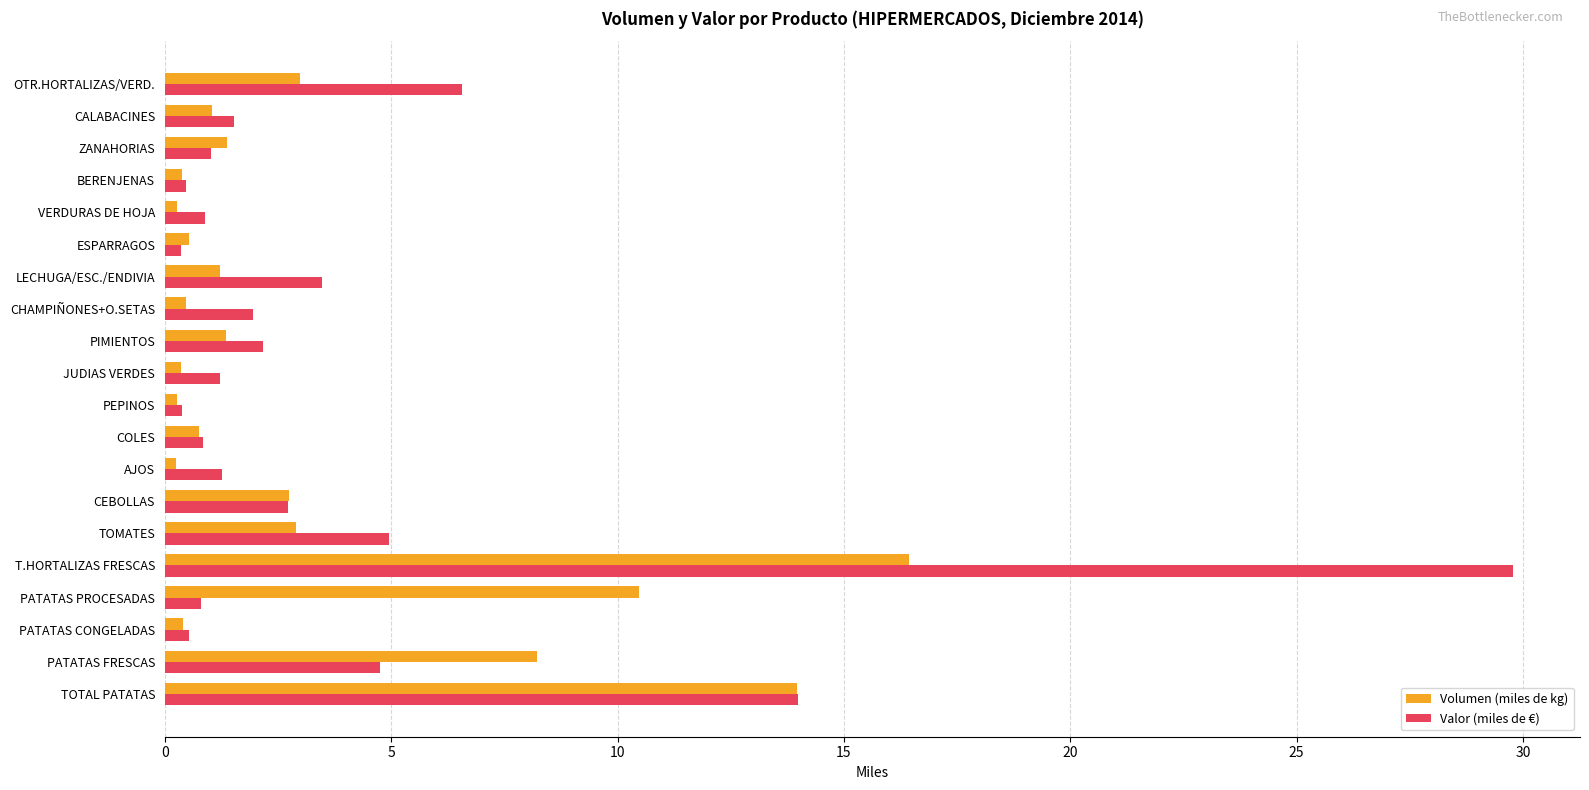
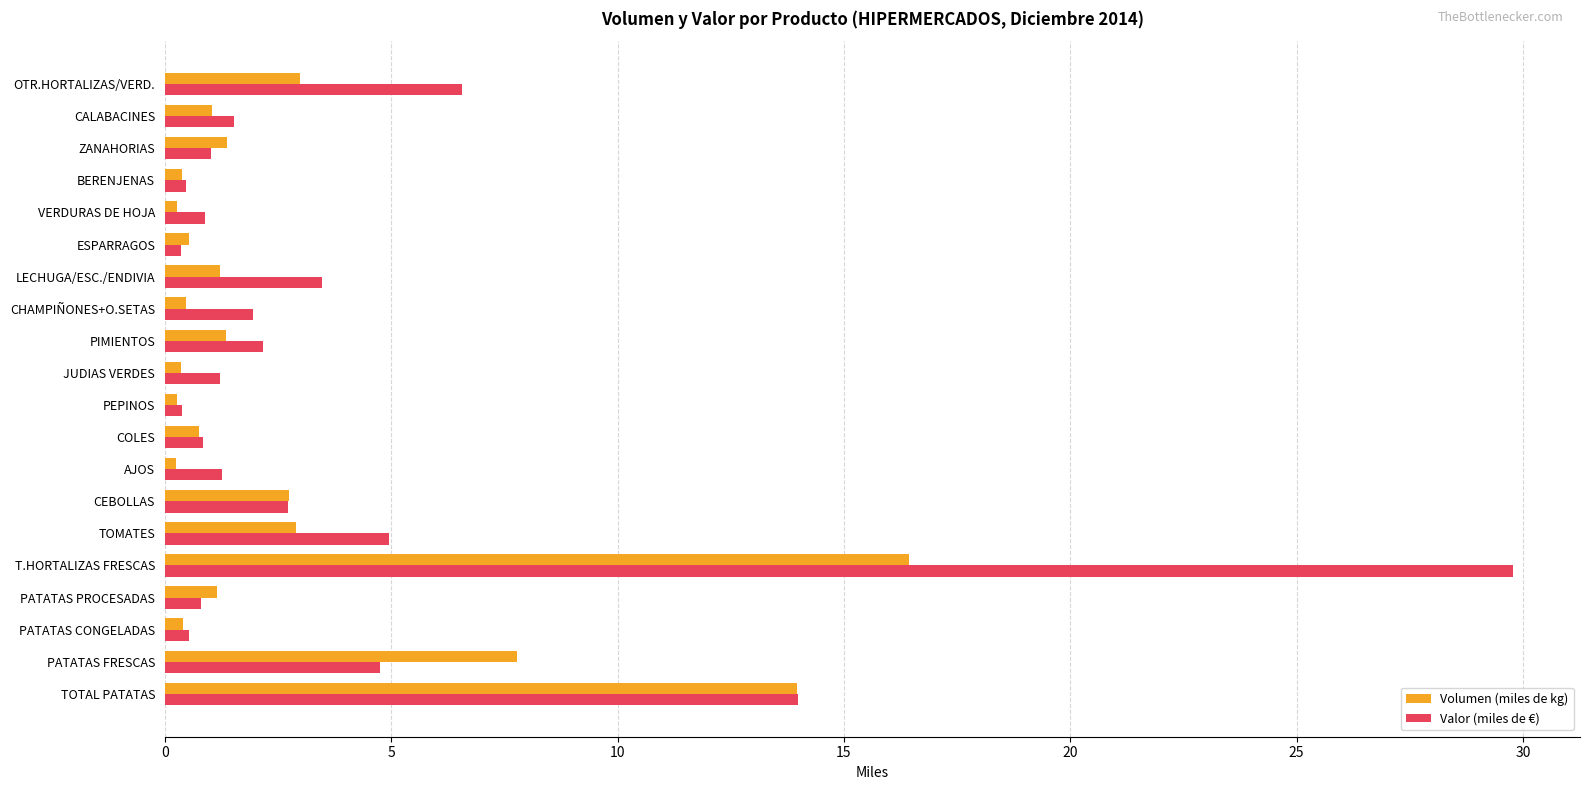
Volumen (miles de kg), PATATAS PROCESADAS: 10.5 -> 1.2
Volumen (miles de kg), PATATAS FRESCAS: 8.2 -> 7.8
